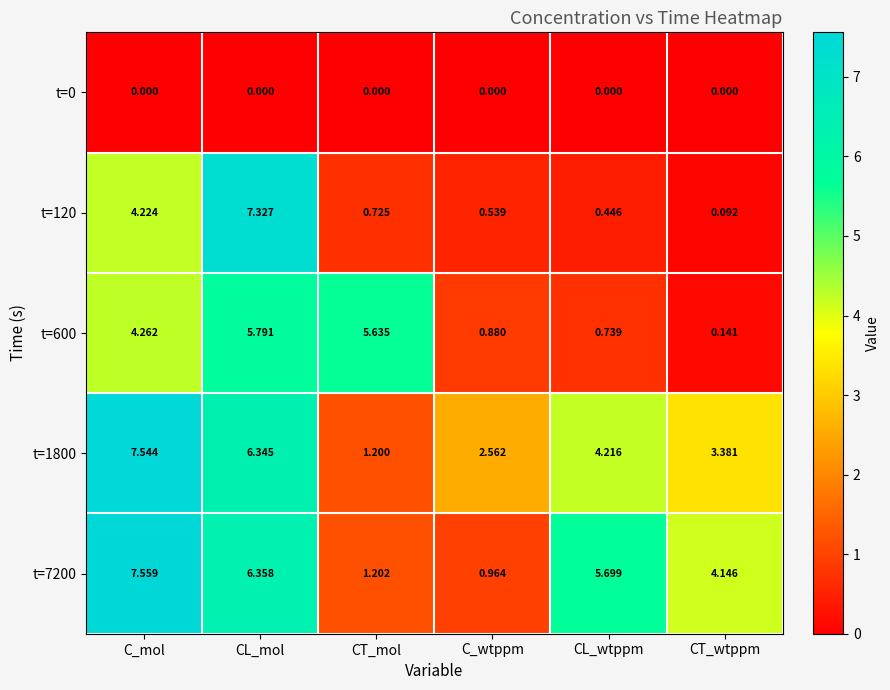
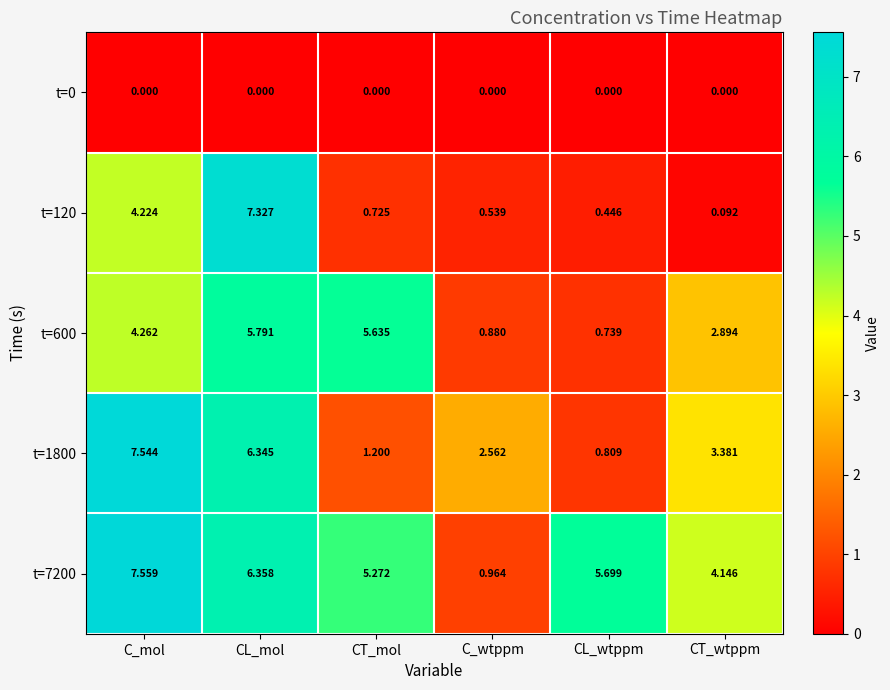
t=600, CT_wtppm: 0.141 -> 2.894
t=1800, CL_wtppm: 4.216 -> 0.809
t=7200, CT_mol: 1.202 -> 5.272
